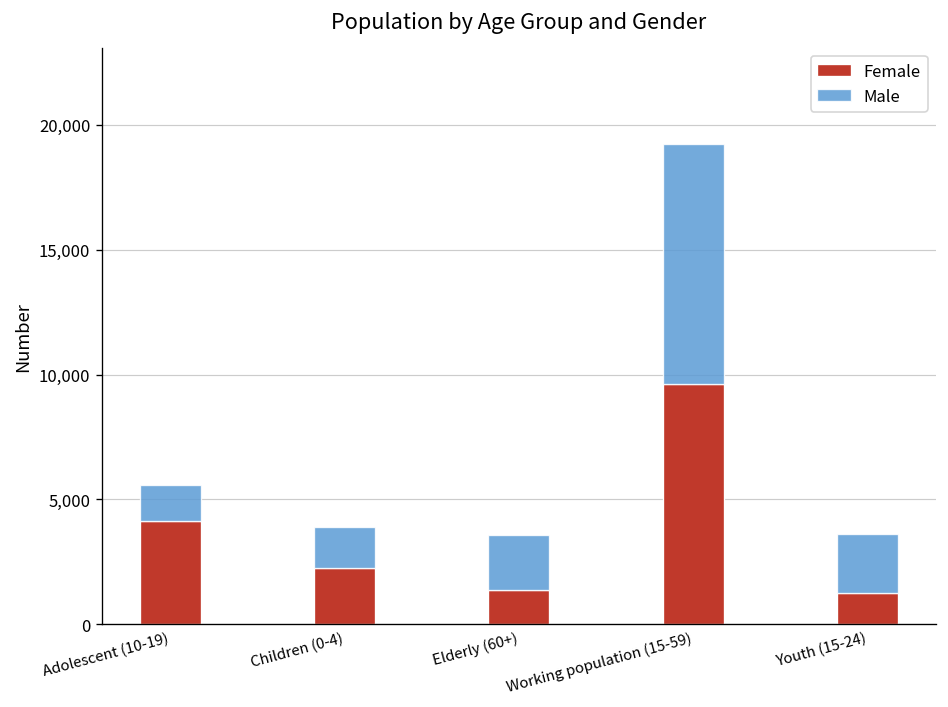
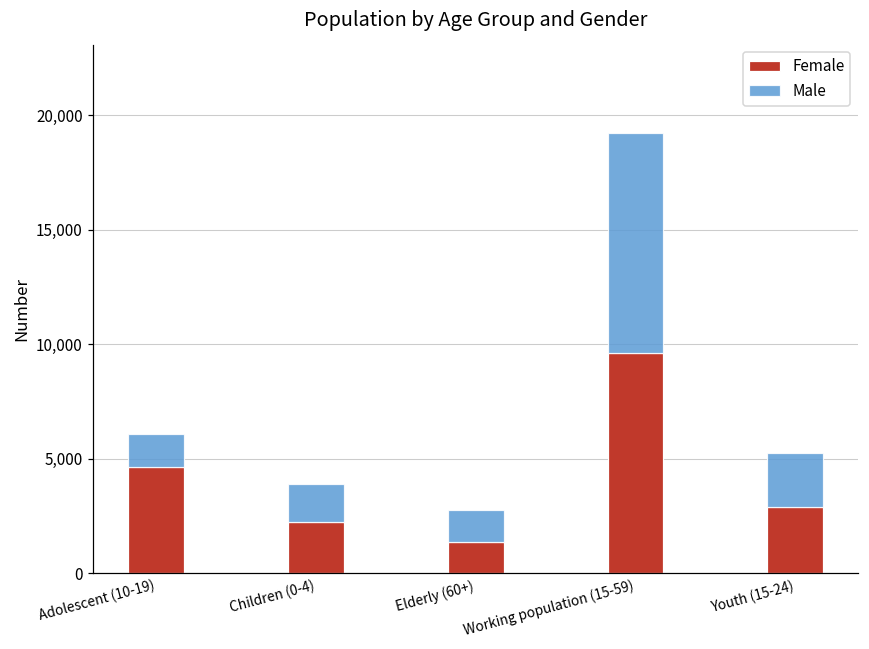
Female, Adolescent (10-19): 4,100 -> 4,600
Male, Elderly (60+): 2,200 -> 1,400
Female, Youth (15-24): 1,300 -> 2,900
